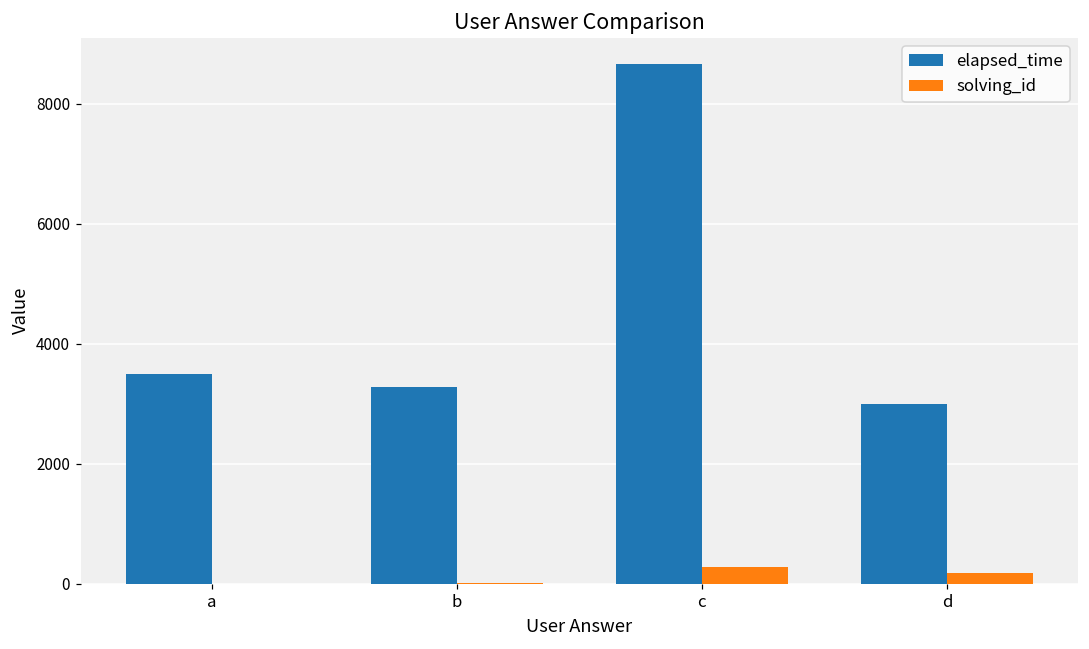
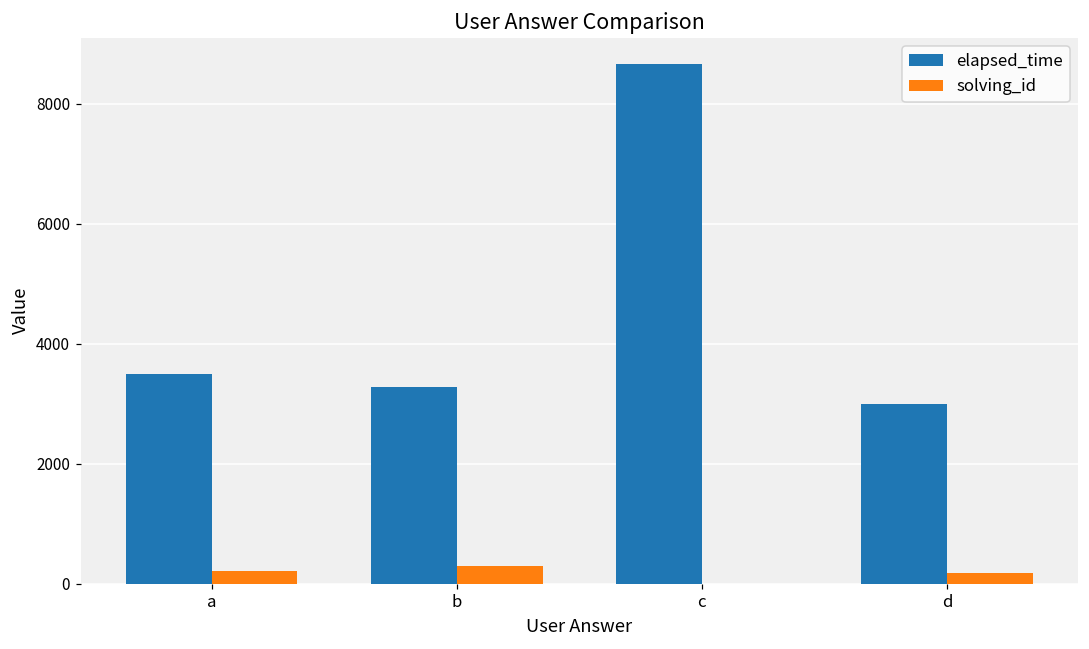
solving_id, a: 0 -> 200
solving_id, b: 0 -> 300
solving_id, c: 300 -> 0
